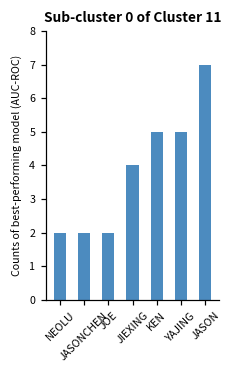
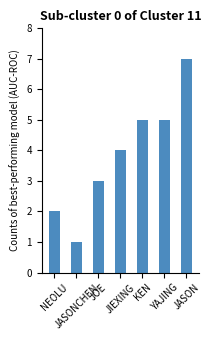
JASONCHEN: 2 -> 1
JOE: 2 -> 3
